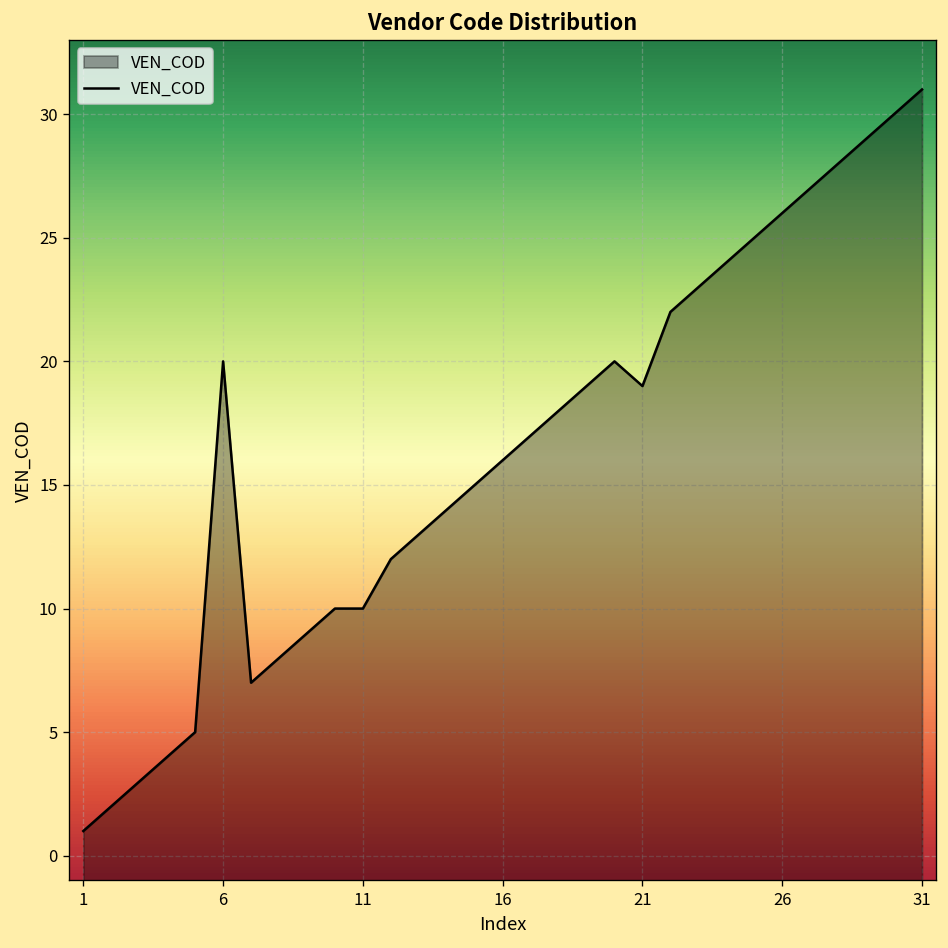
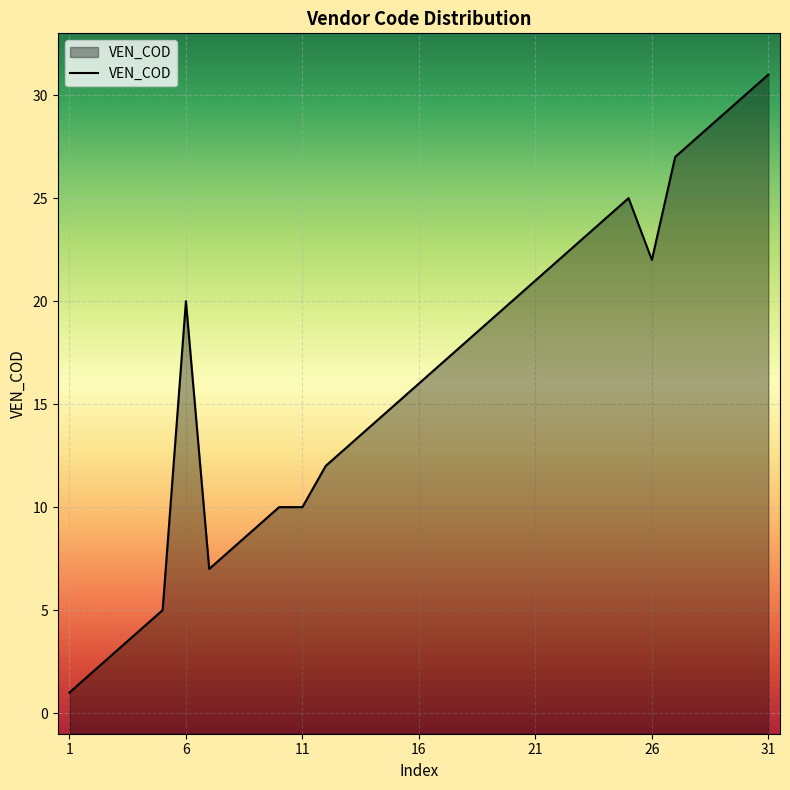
21: 19 -> 21
26: 26 -> 22
